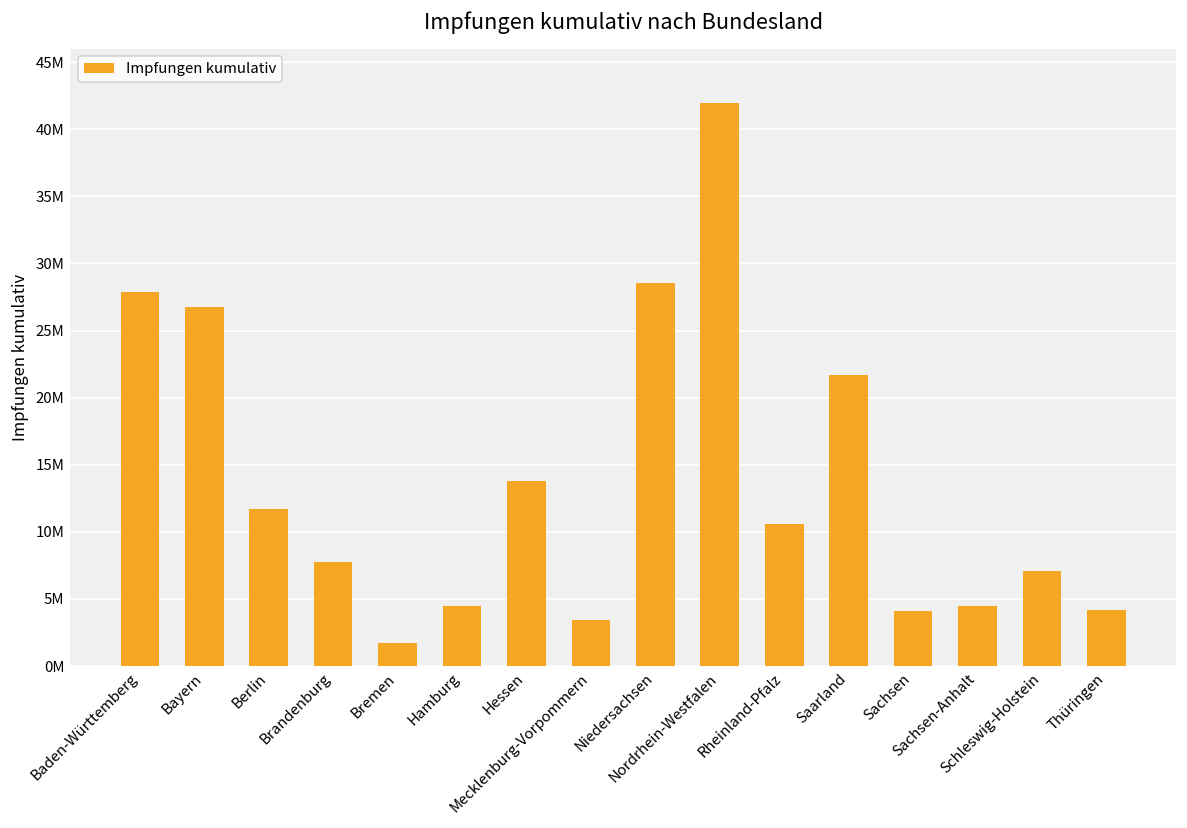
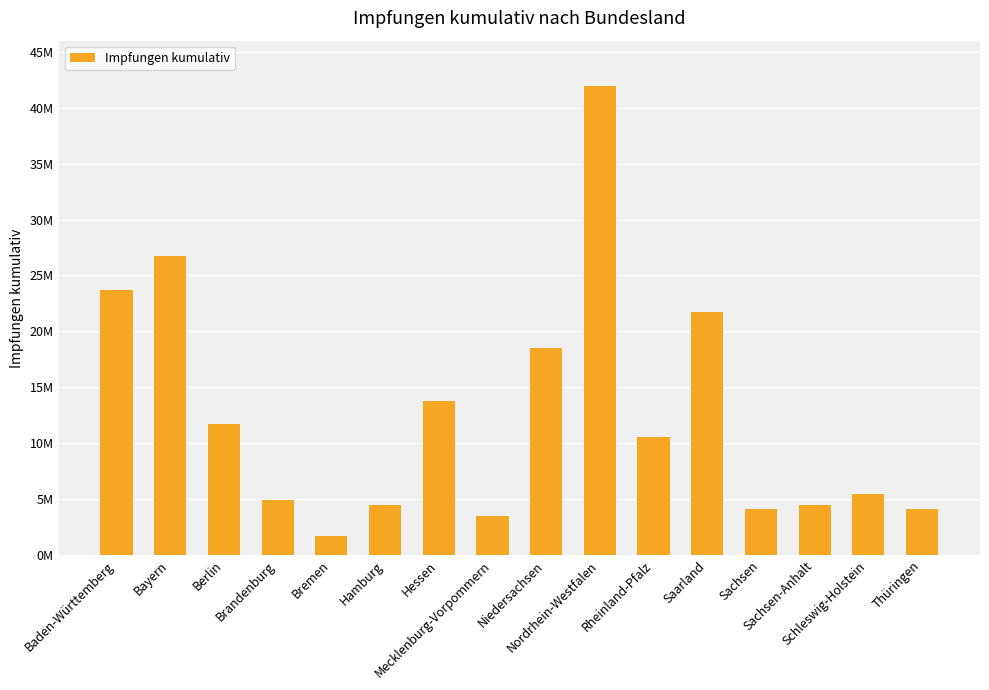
Baden-Württemberg: 27900000 -> 23700000
Brandenburg: 7700000 -> 4900000
Niedersachsen: 28500000 -> 18600000
Schleswig-Holstein: 7100000 -> 5400000
